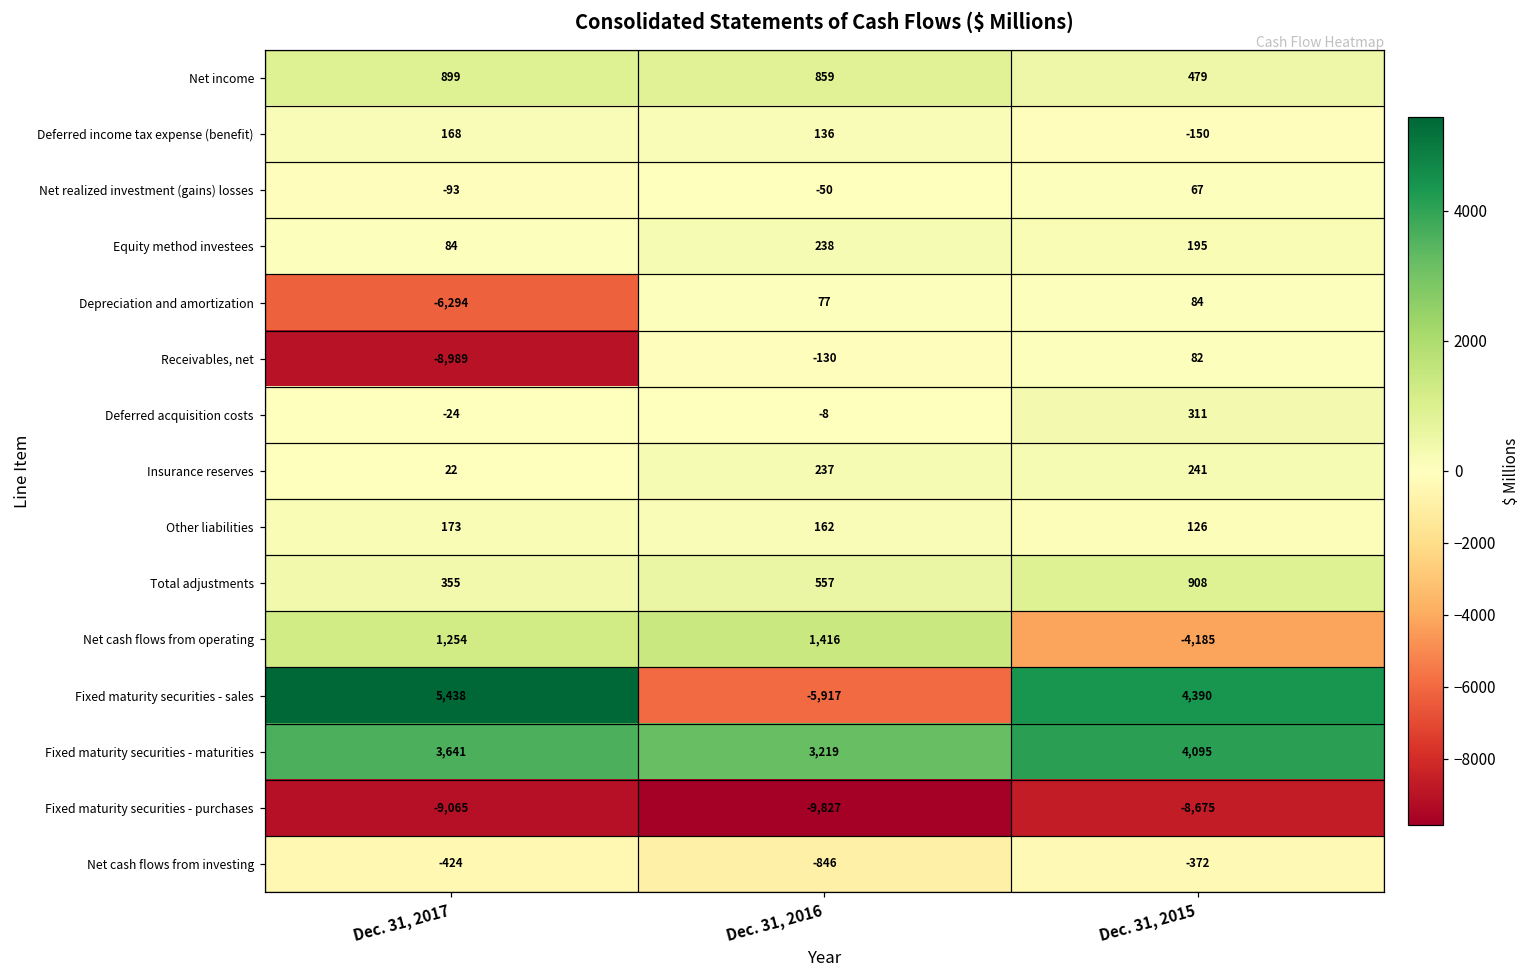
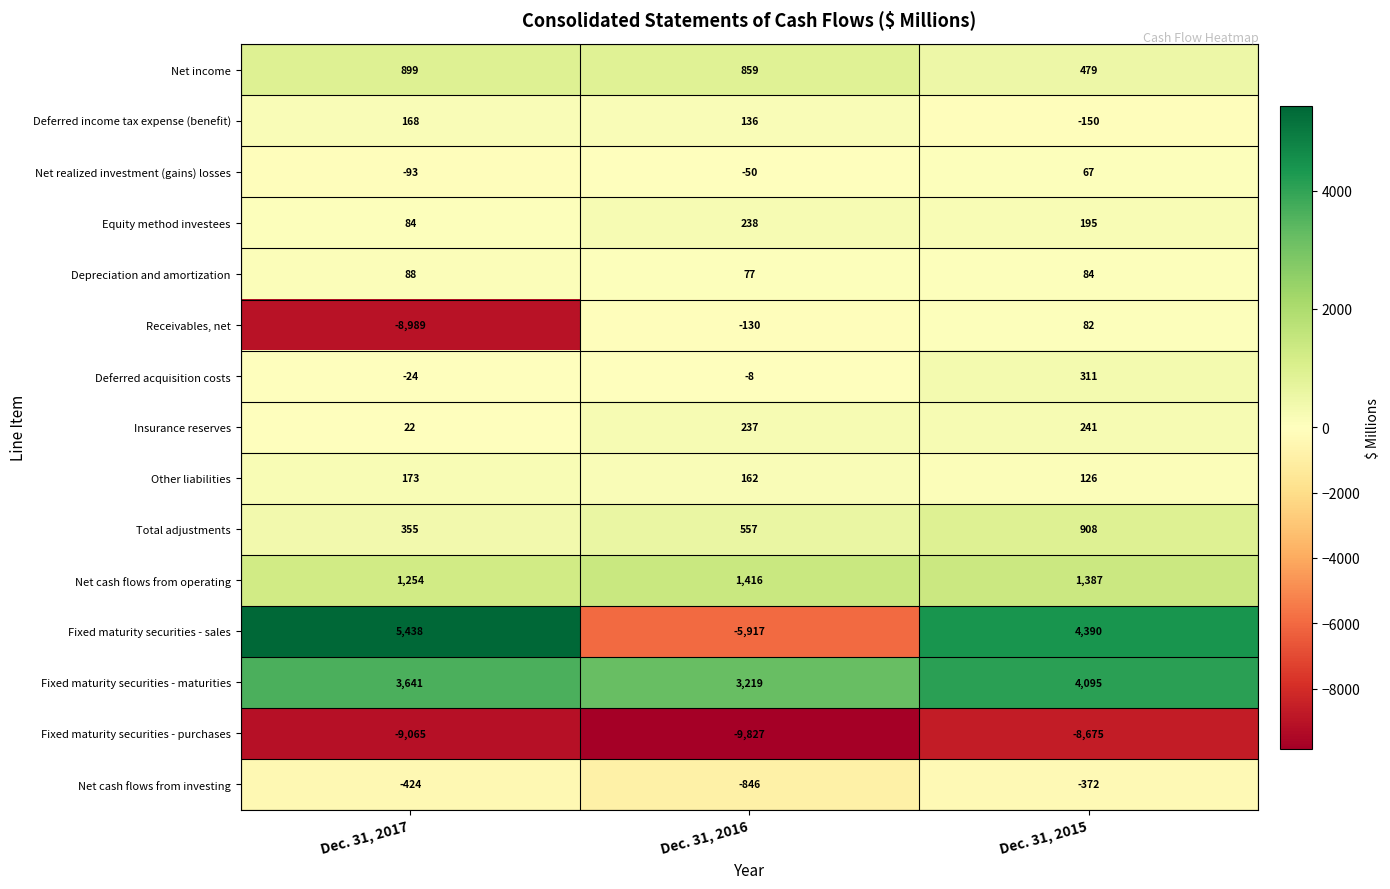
Depreciation and amortization, Dec. 31, 2017: -6,294 -> 88
Net cash flows from operating, Dec. 31, 2015: -4,185 -> 1,387
